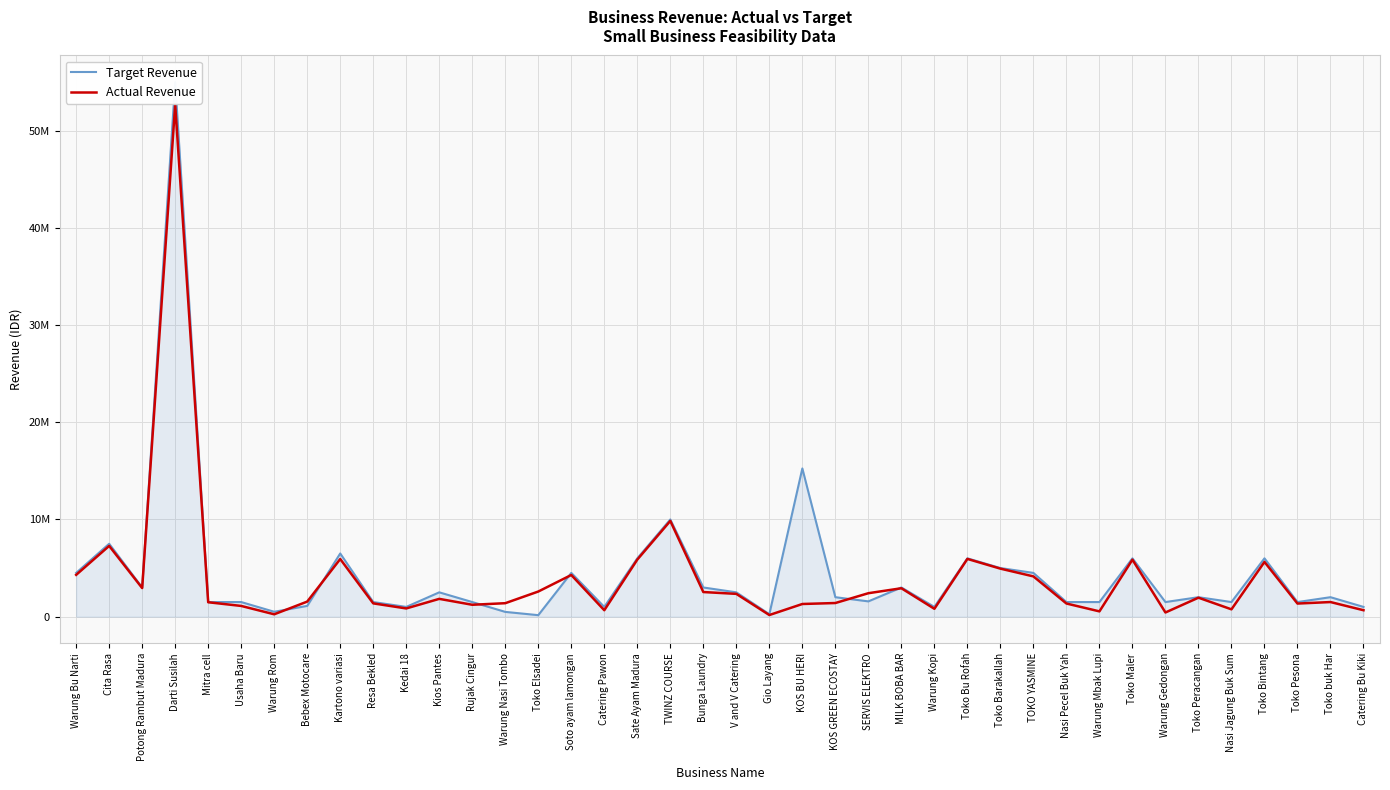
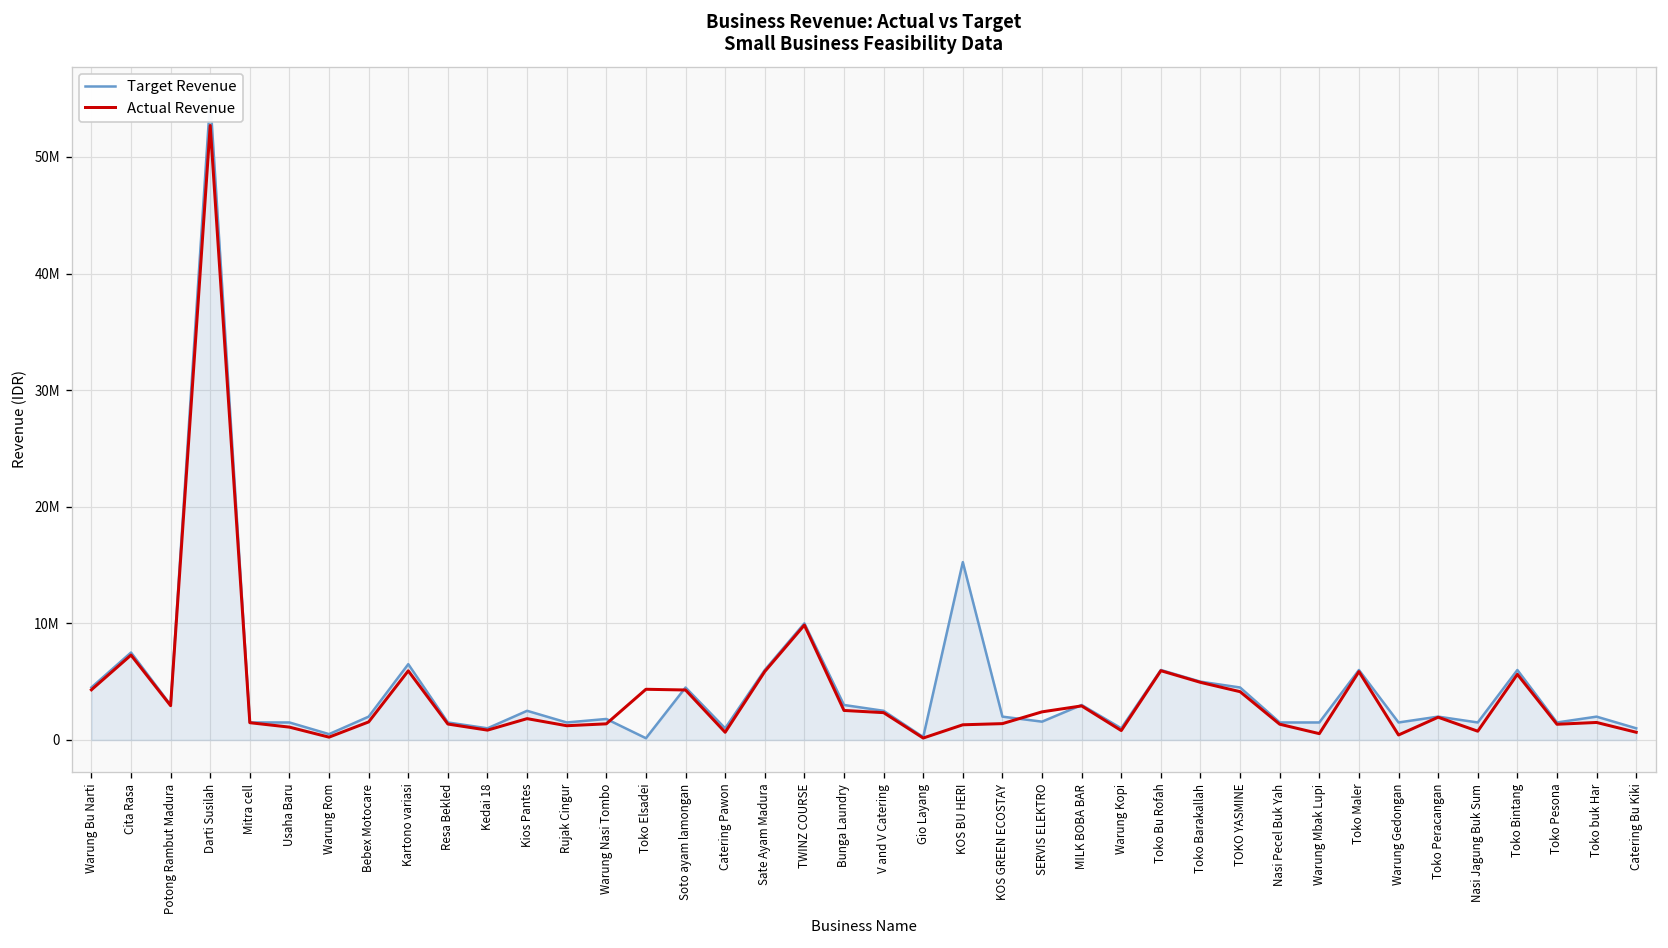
Target Revenue, Bebex Motocare: 1000000 -> 2000000
Target Revenue, Warung Nasi Tombo: 0 -> 2000000
Actual Revenue, Toko Elsadei: 3000000 -> 4000000
